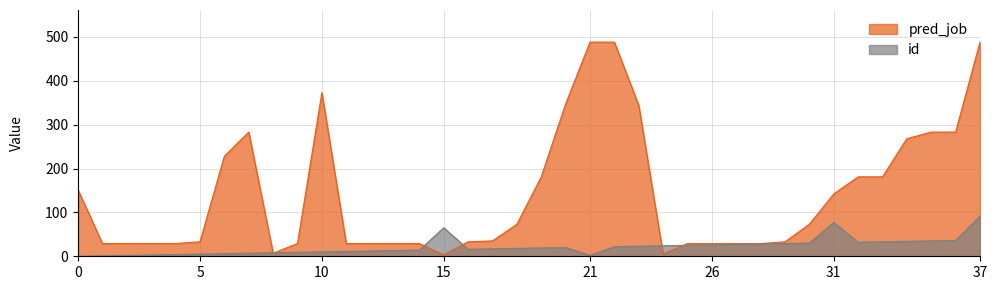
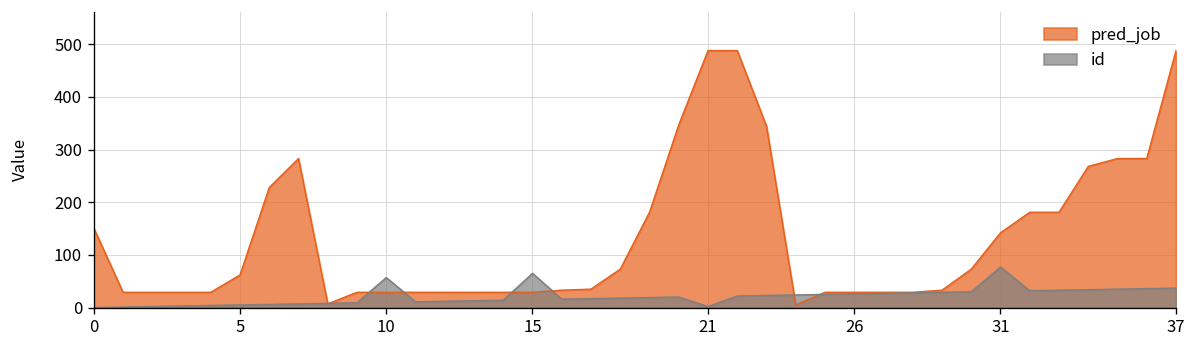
pred_job, 5: 30 -> 60
pred_job, 10: 370 -> 30
id, 10: 10 -> 60
pred_job, 15: 0 -> 30
id, 37: 90 -> 40
